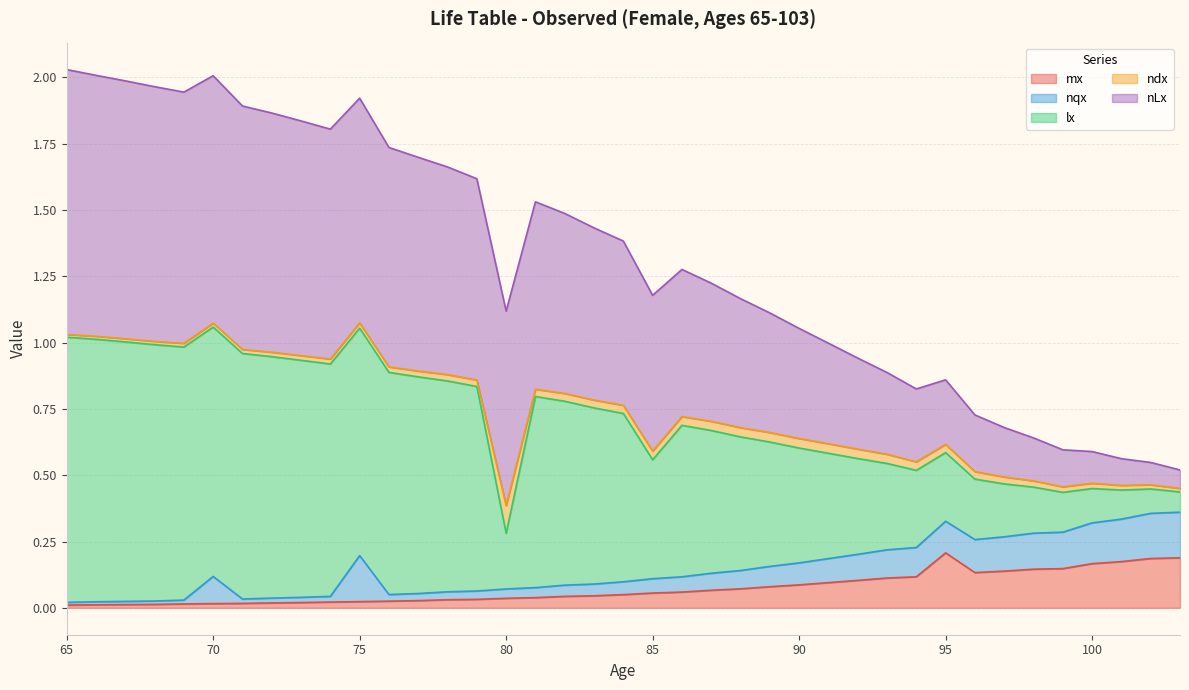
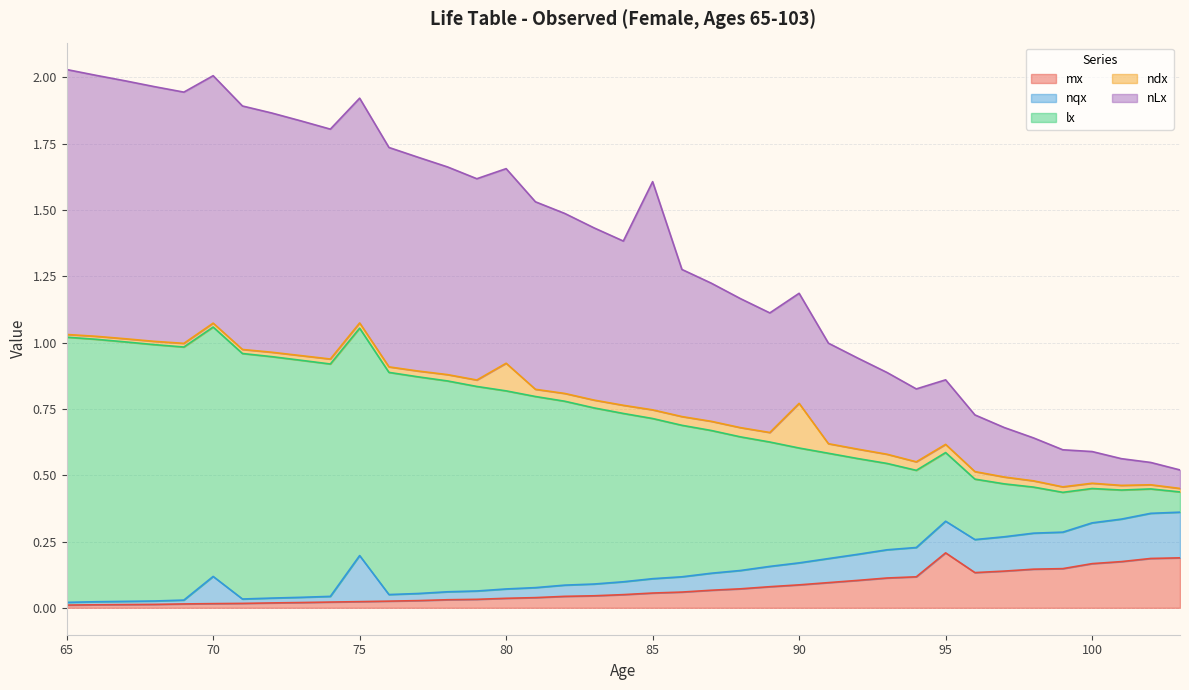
lx, 80: 0.21 -> 0.75
lx, 85: 0.45 -> 0.60
nLx, 85: 0.59 -> 0.86
ndx, 90: 0.04 -> 0.17
